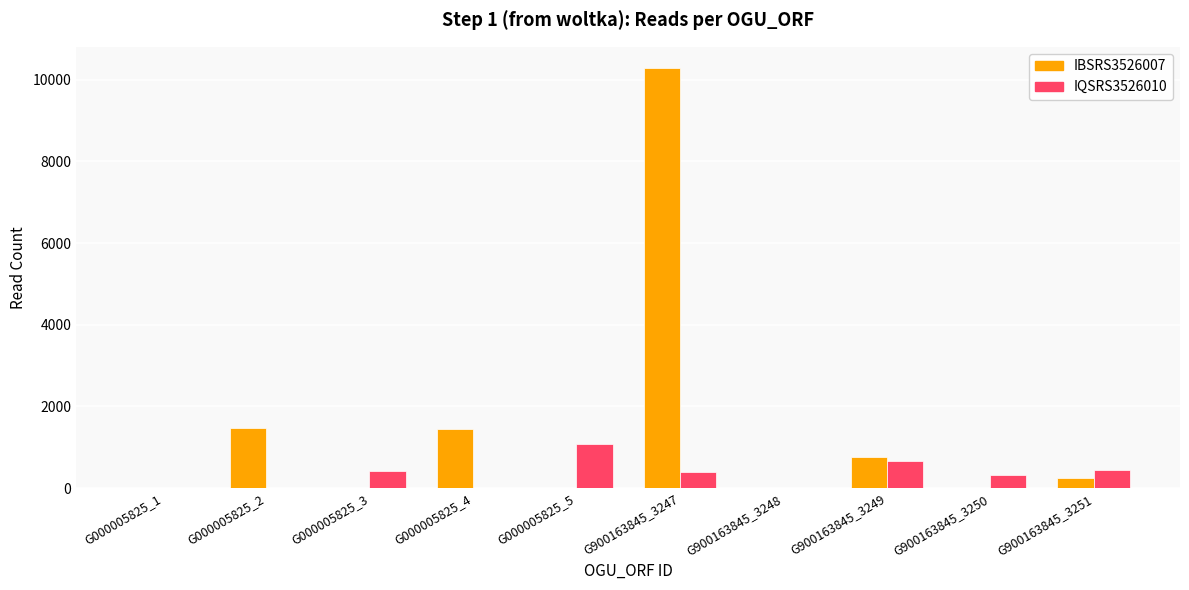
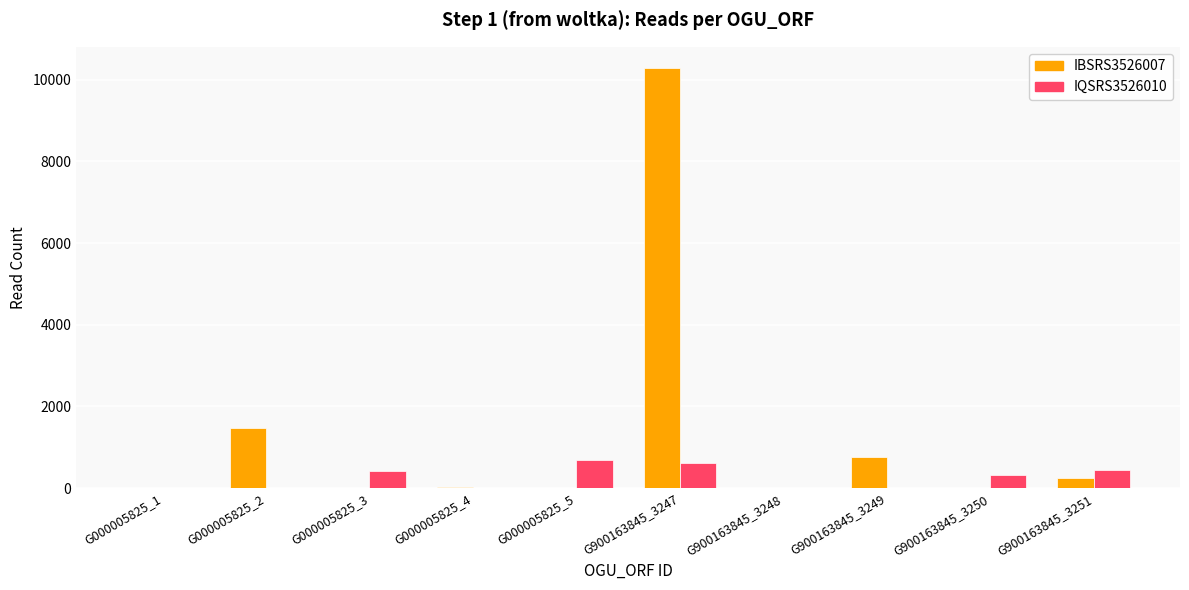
IBSRS3526007, G000005825_4: 1400 -> 0
IQSRS3526010, G000005825_5: 1100 -> 700
IQSRS3526010, G900163845_3247: 400 -> 600
IQSRS3526010, G900163845_3249: 700 -> 0
